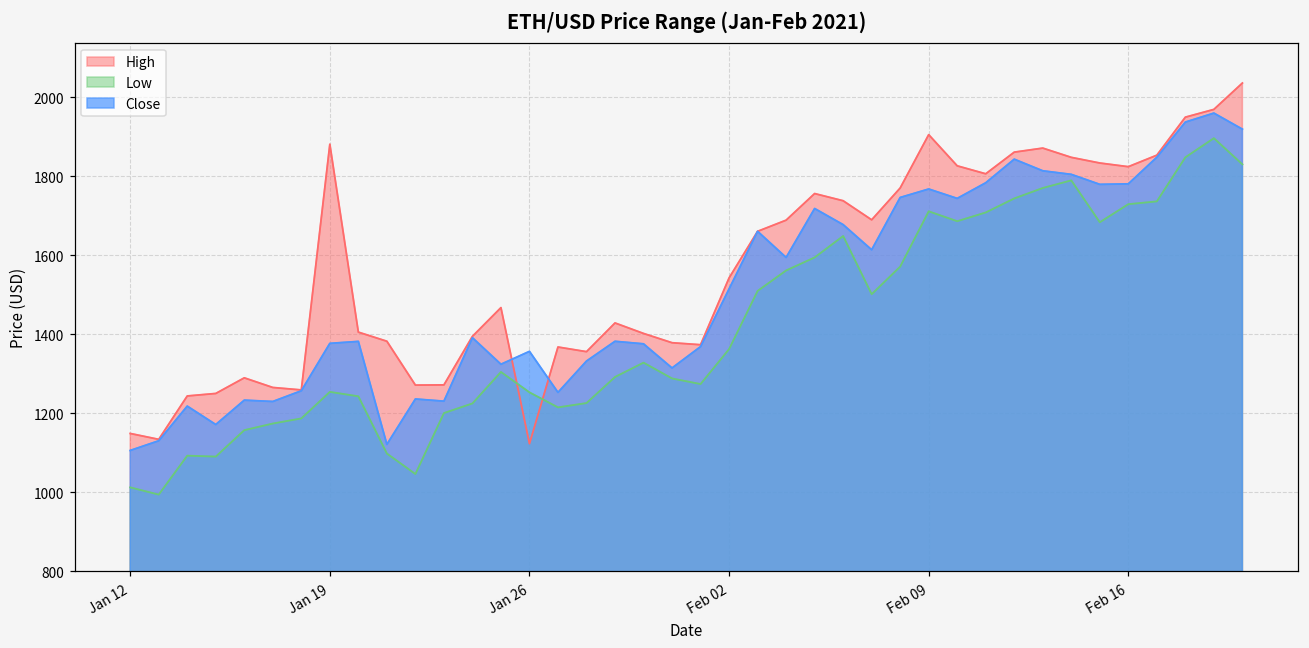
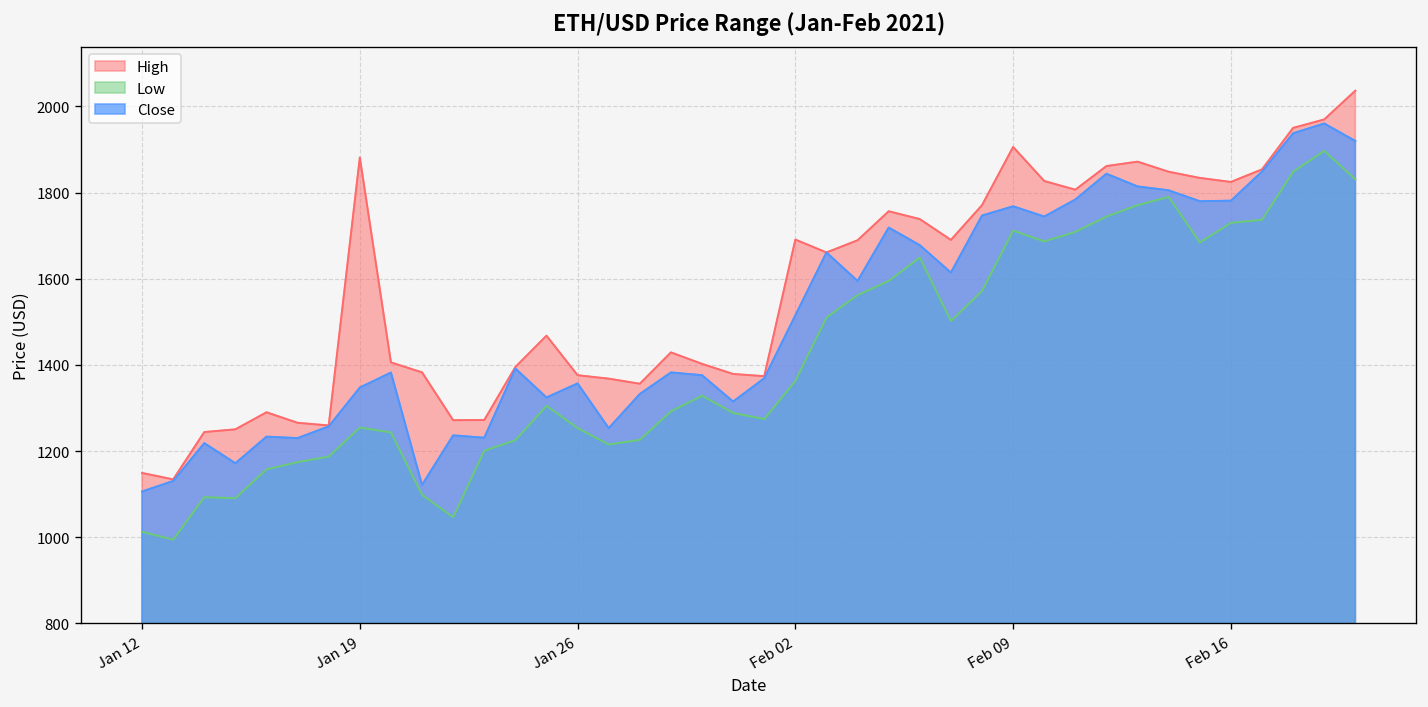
Close, Jan 19: 1380 -> 1350
High, Jan 26: 1120 -> 1380
High, Feb 02: 1540 -> 1690
